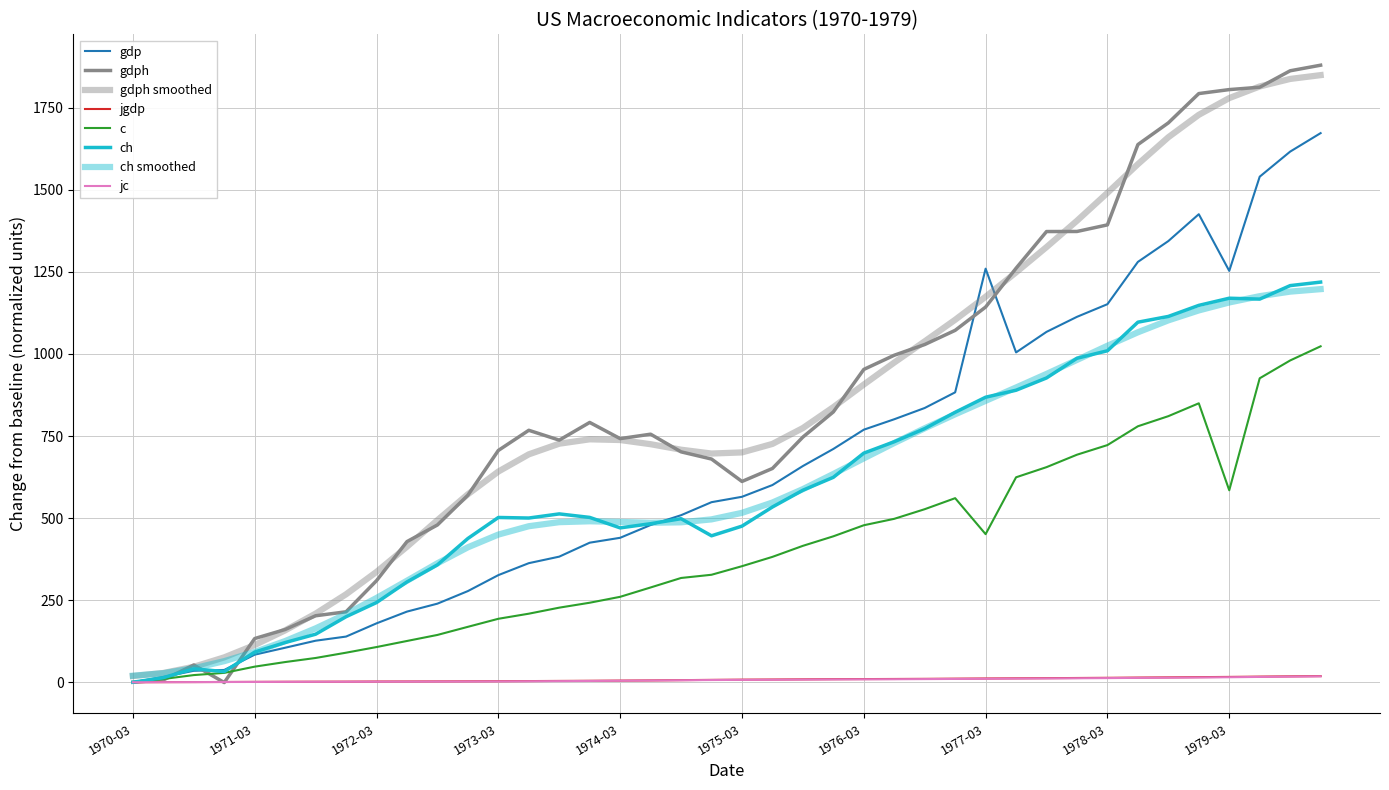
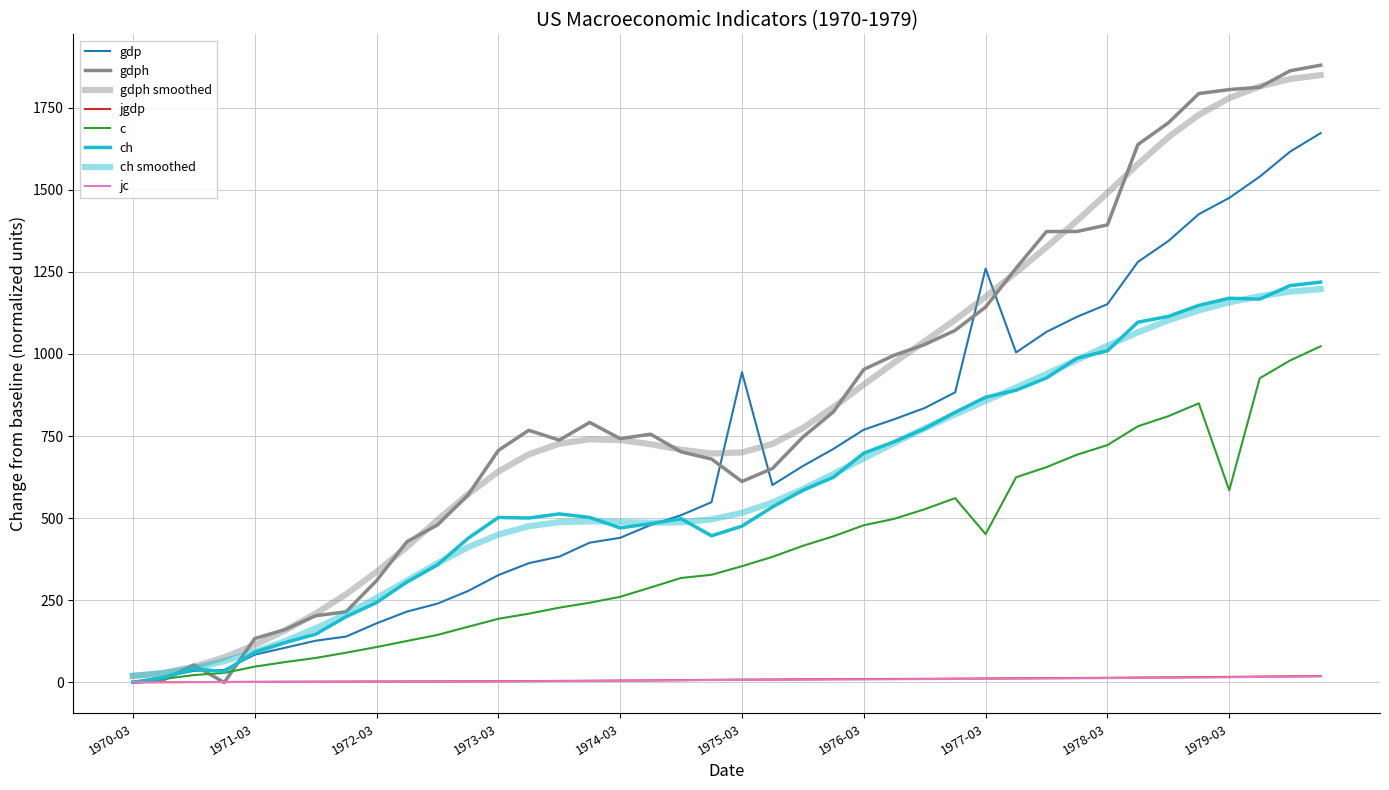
gdp, 1975-03: 560 -> 940
gdp, 1979-03: 1250 -> 1480
